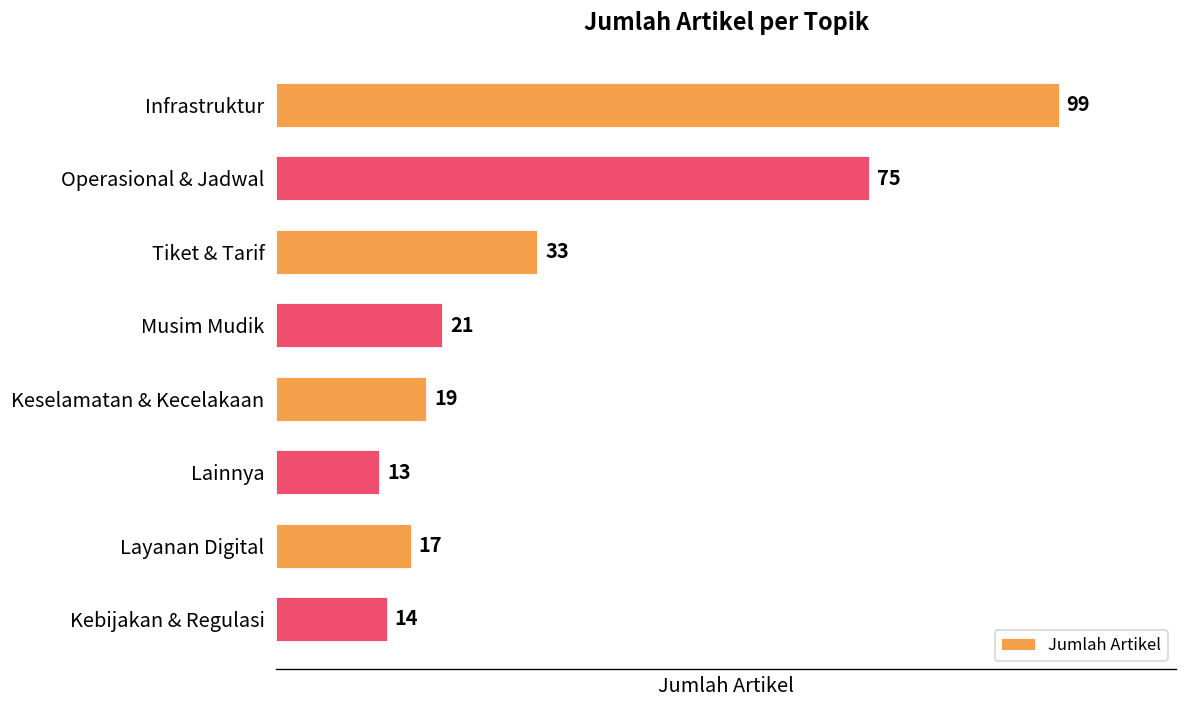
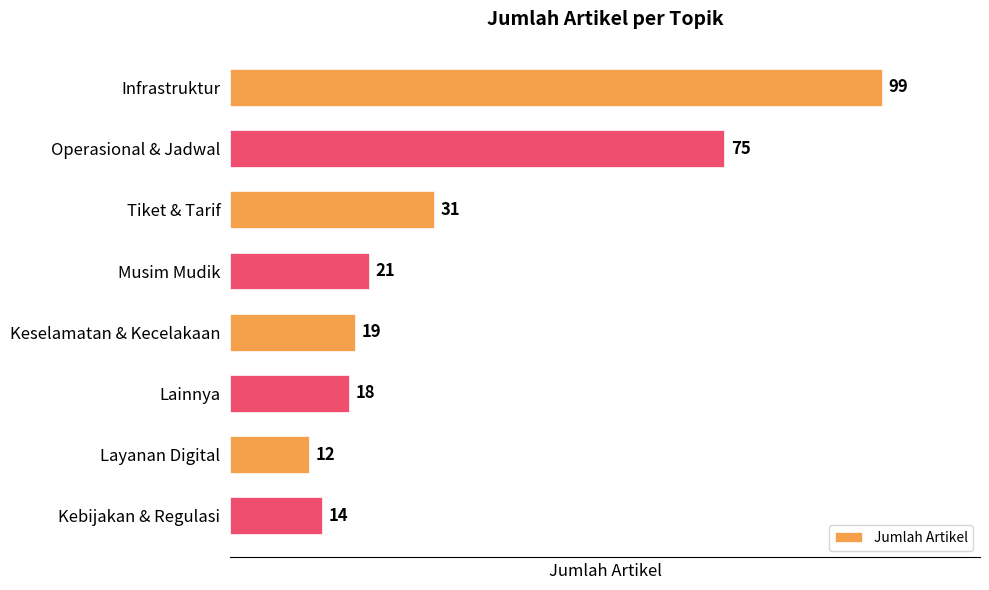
Tiket & Tarif: 33 -> 31
Lainnya: 13 -> 18
Layanan Digital: 17 -> 12
